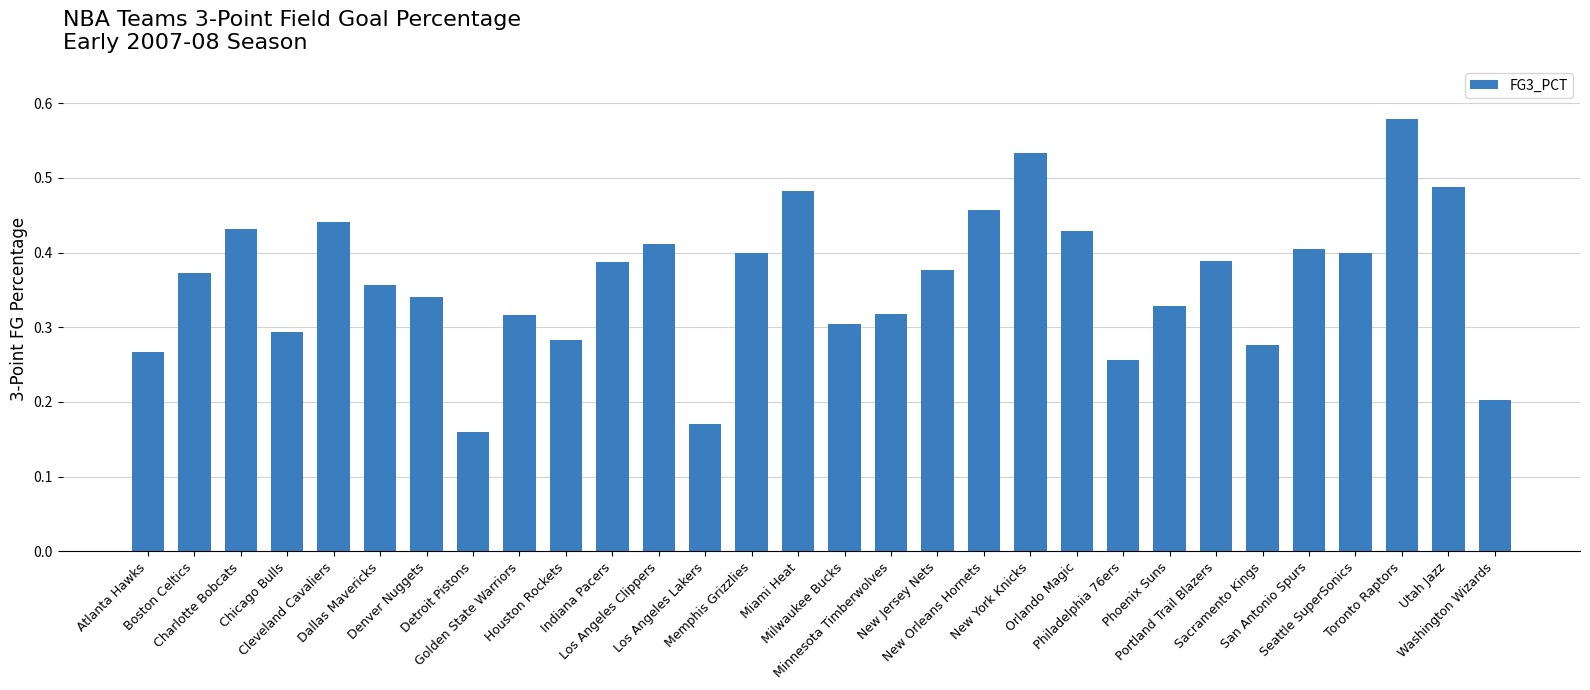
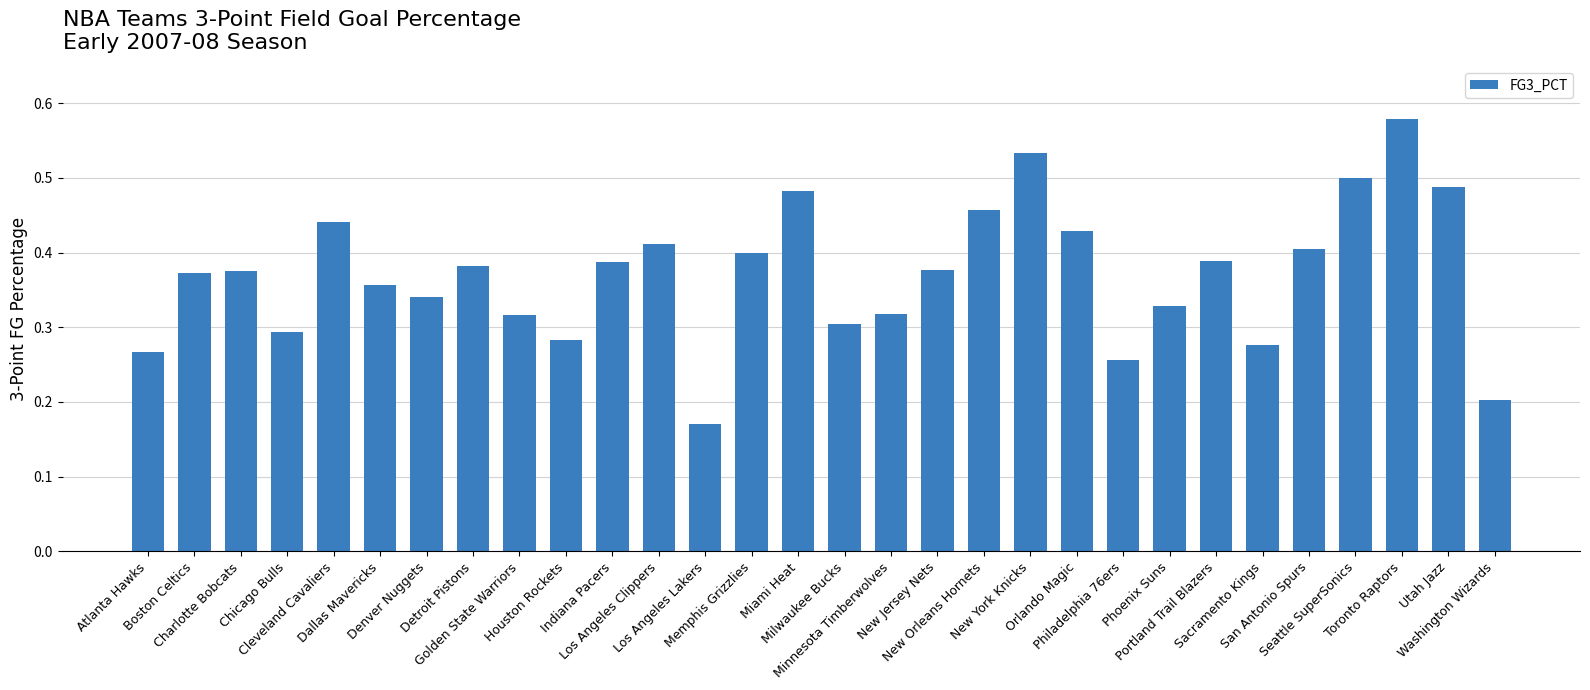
Charlotte Bobcats: 0.43 -> 0.38
Detroit Pistons: 0.16 -> 0.38
Seattle SuperSonics: 0.4 -> 0.5
